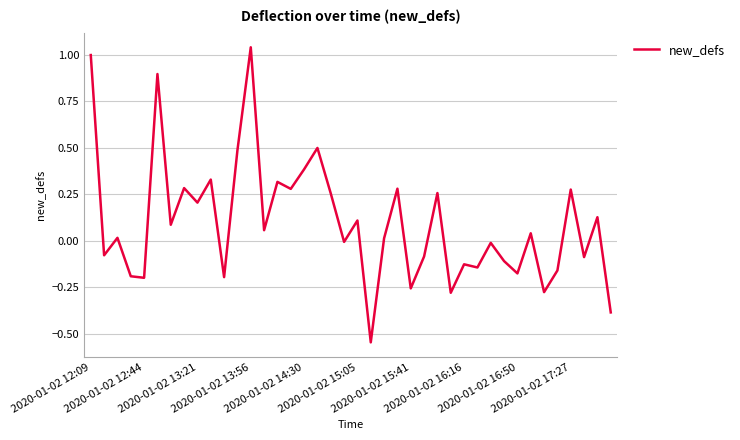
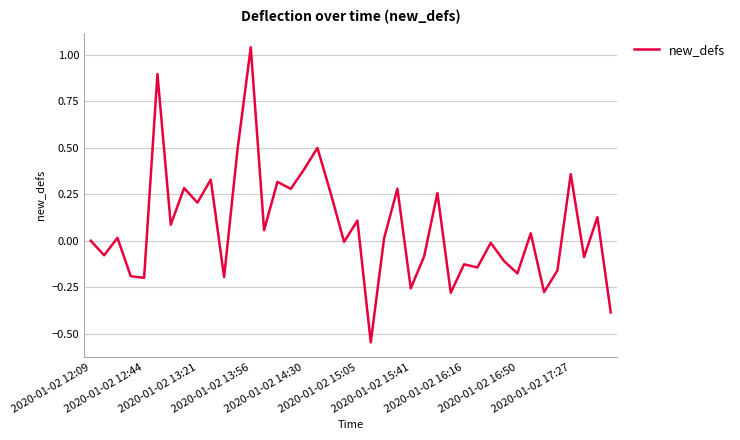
2020-01-02 12:09: 1 -> 0
2020-01-02 17:27: 0.28 -> 0.36
